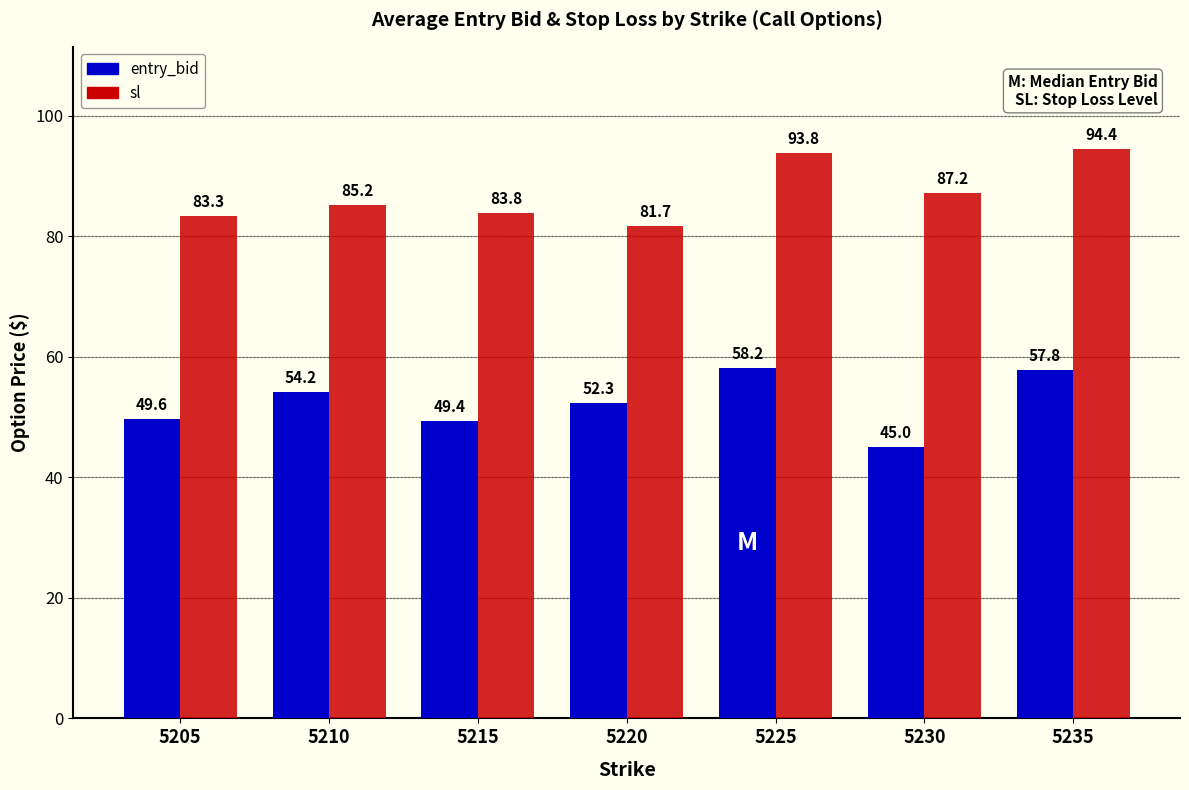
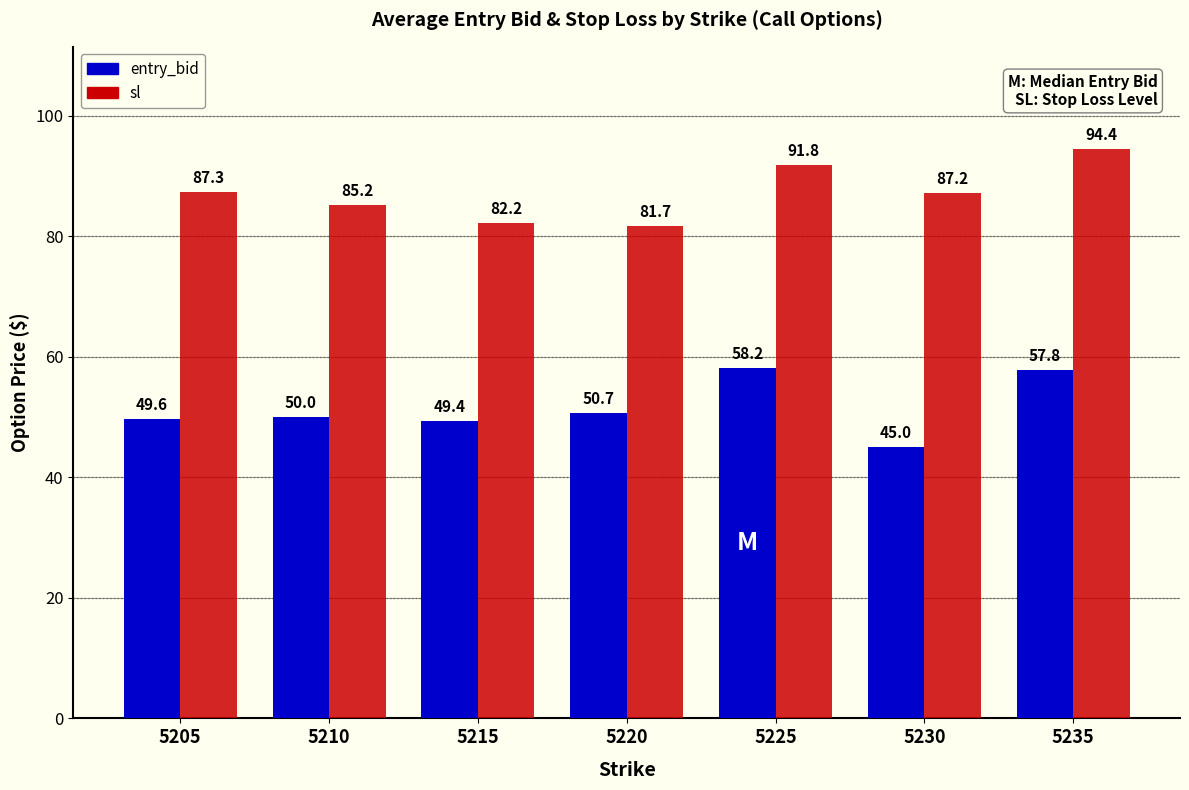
sl, 5205: 83.3 -> 87.3
entry_bid, 5210: 54.2 -> 50.0
sl, 5215: 83.8 -> 82.2
entry_bid, 5220: 52.3 -> 50.7
sl, 5225: 93.8 -> 91.8
